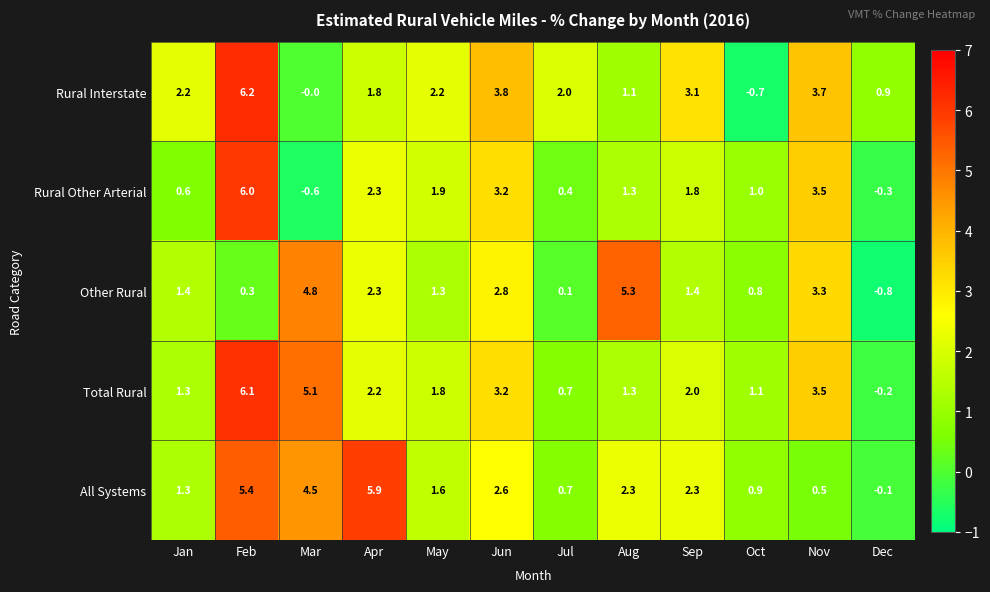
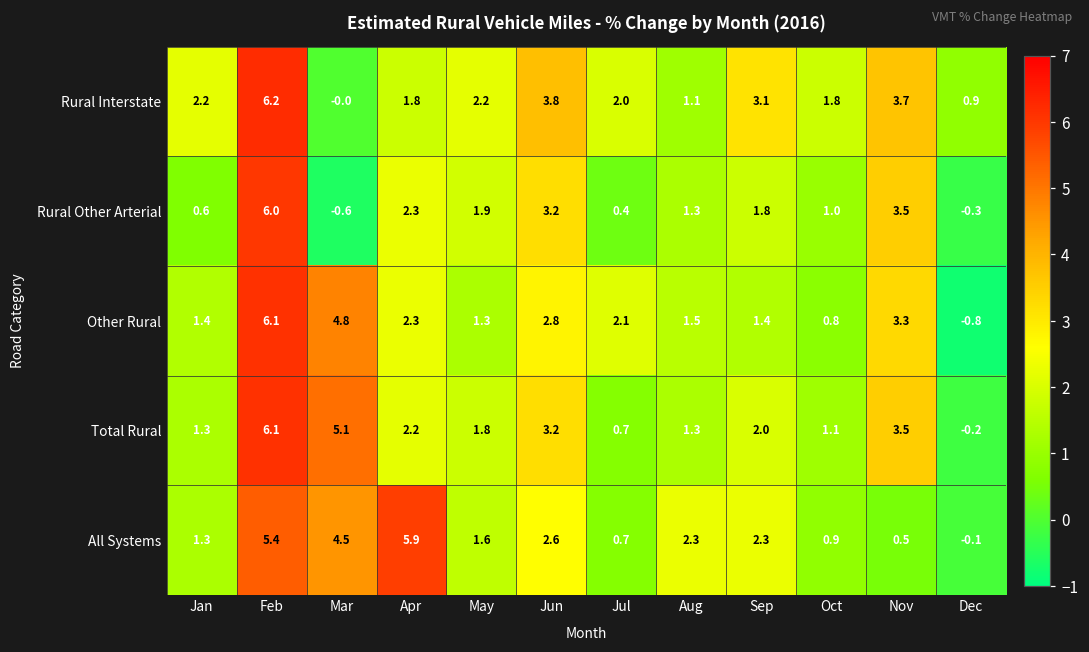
Rural Interstate, Oct: -0.7 -> 1.8
Other Rural, Feb: 0.3 -> 6.1
Other Rural, Jul: 0.1 -> 2.1
Other Rural, Aug: 5.3 -> 1.5
